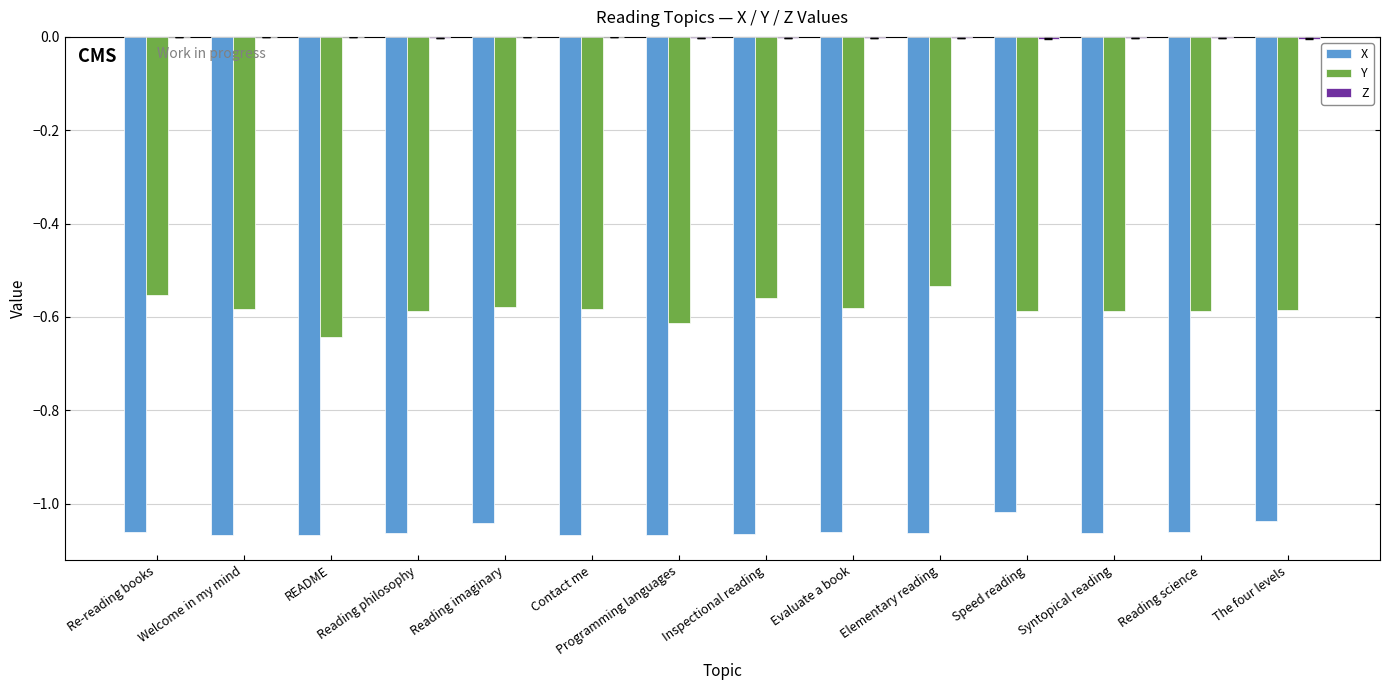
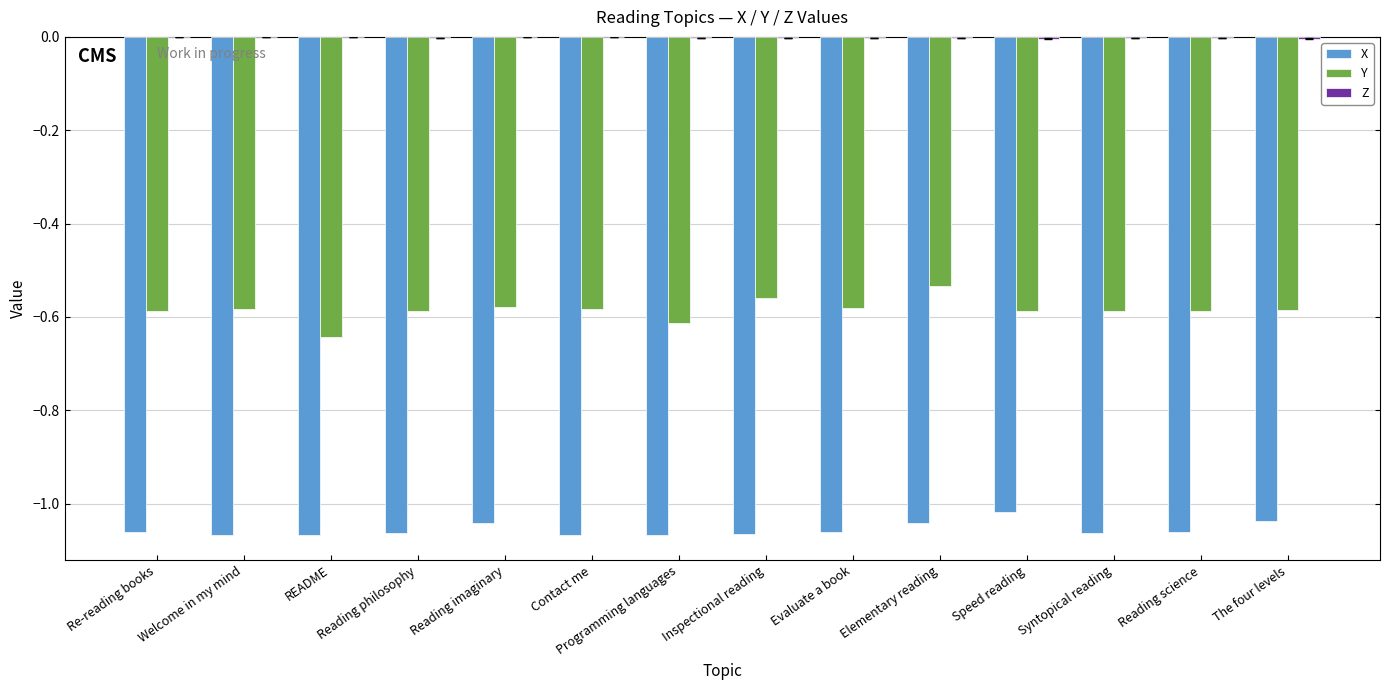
Y, Re-reading books: -0.55 -> -0.59
X, Elementary reading: -1.06 -> -1.04
